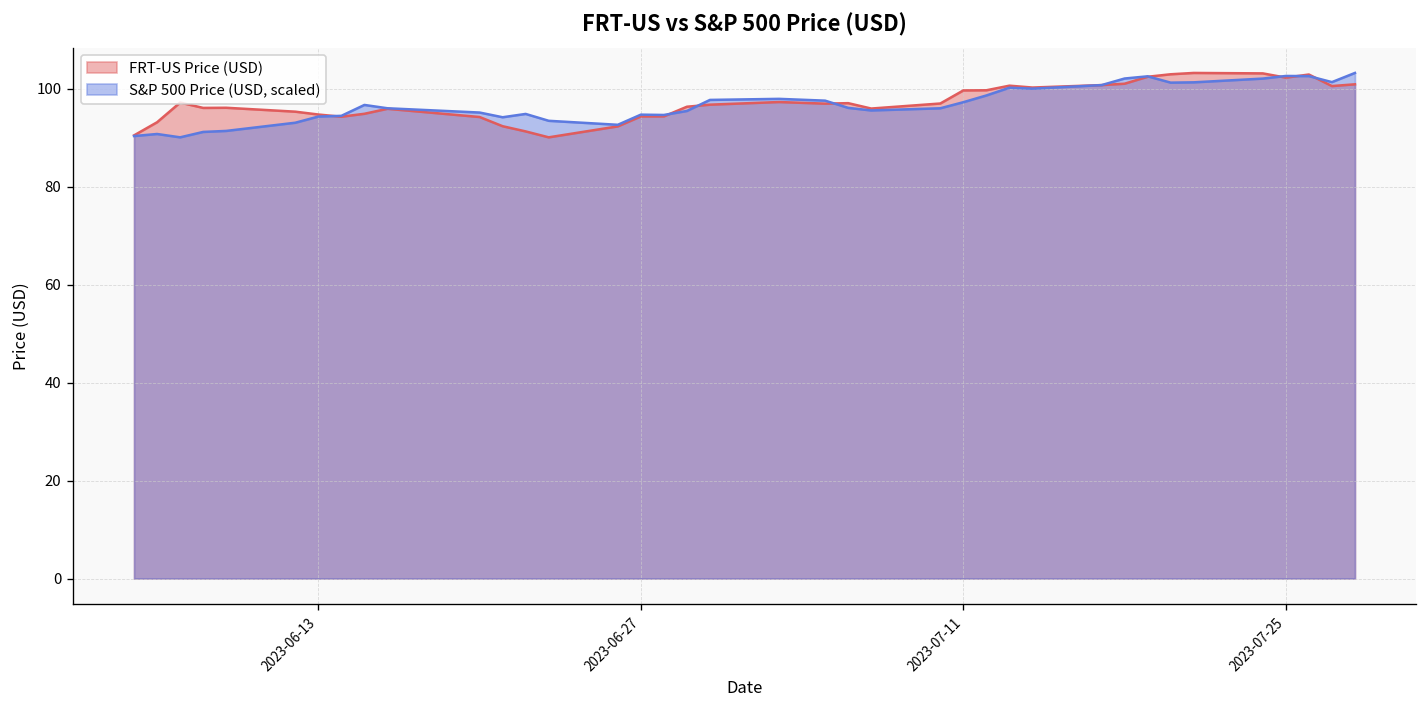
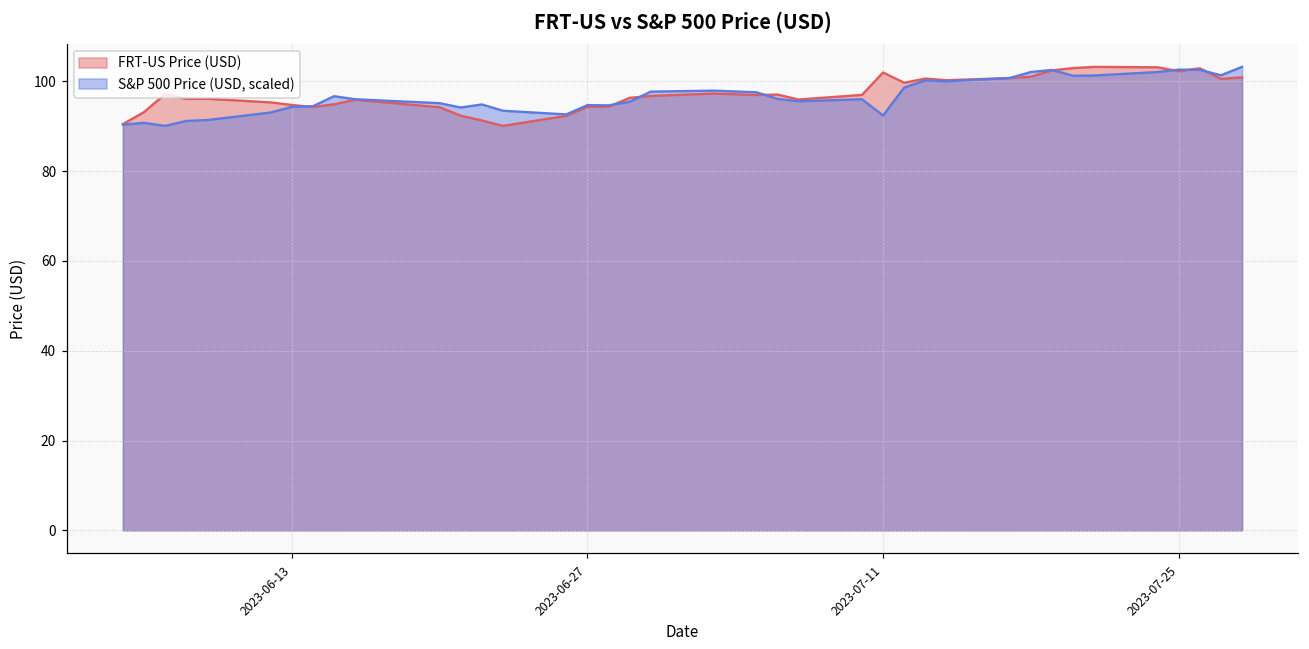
FRT-US Price (USD), 2023-07-11: 100 -> 102
S&P 500 Price (USD, scaled), 2023-07-11: 97 -> 92
